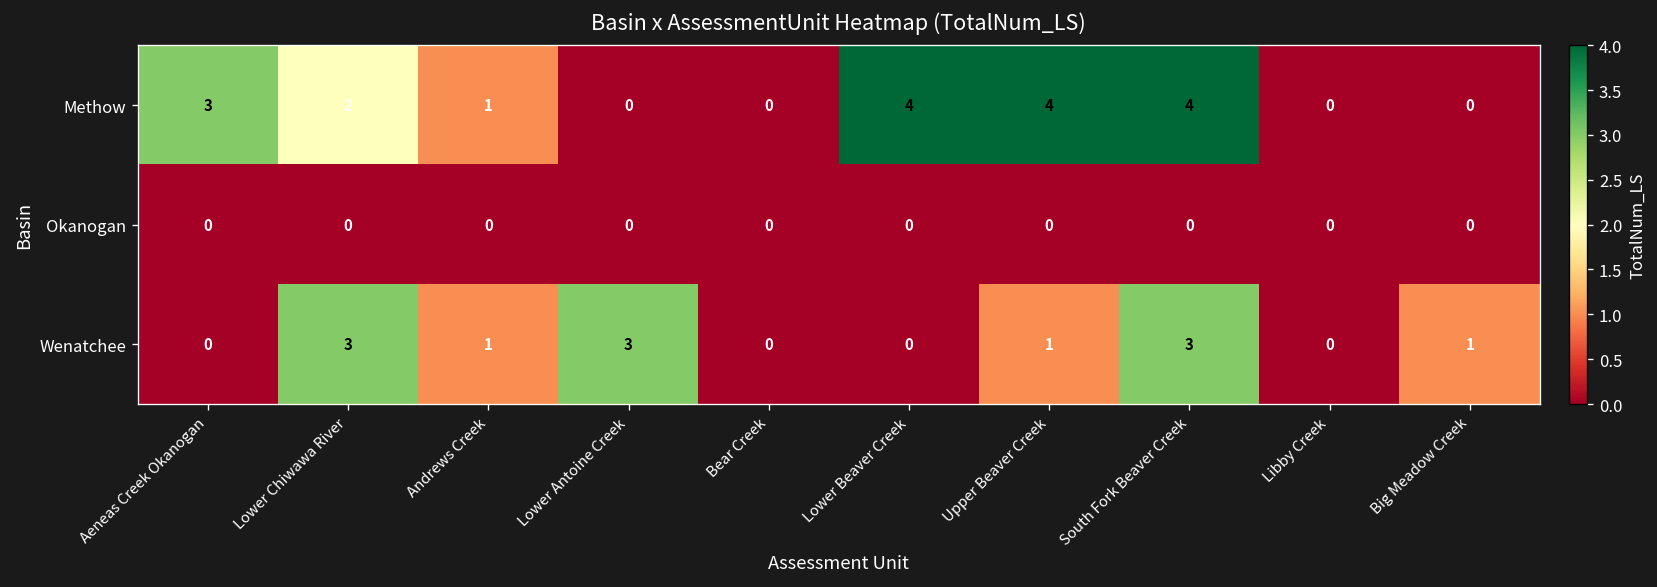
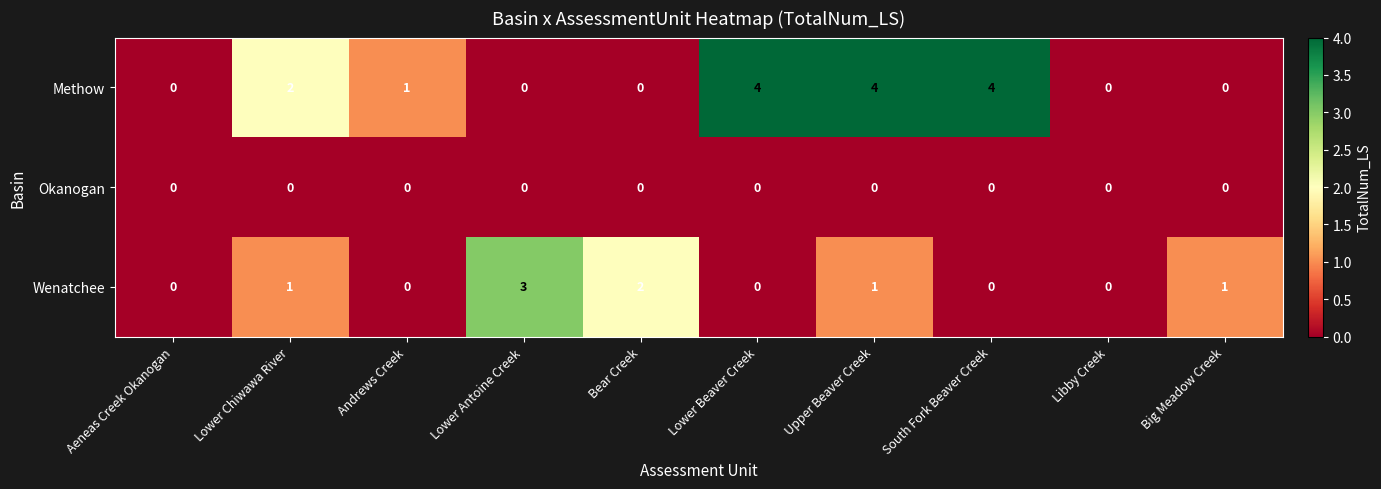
Methow, Aeneas Creek Okanogan: 3 -> 0
Wenatchee, Lower Chiwawa River: 3 -> 1
Wenatchee, Andrews Creek: 1 -> 0
Wenatchee, Bear Creek: 0 -> 2
Wenatchee, South Fork Beaver Creek: 3 -> 0
